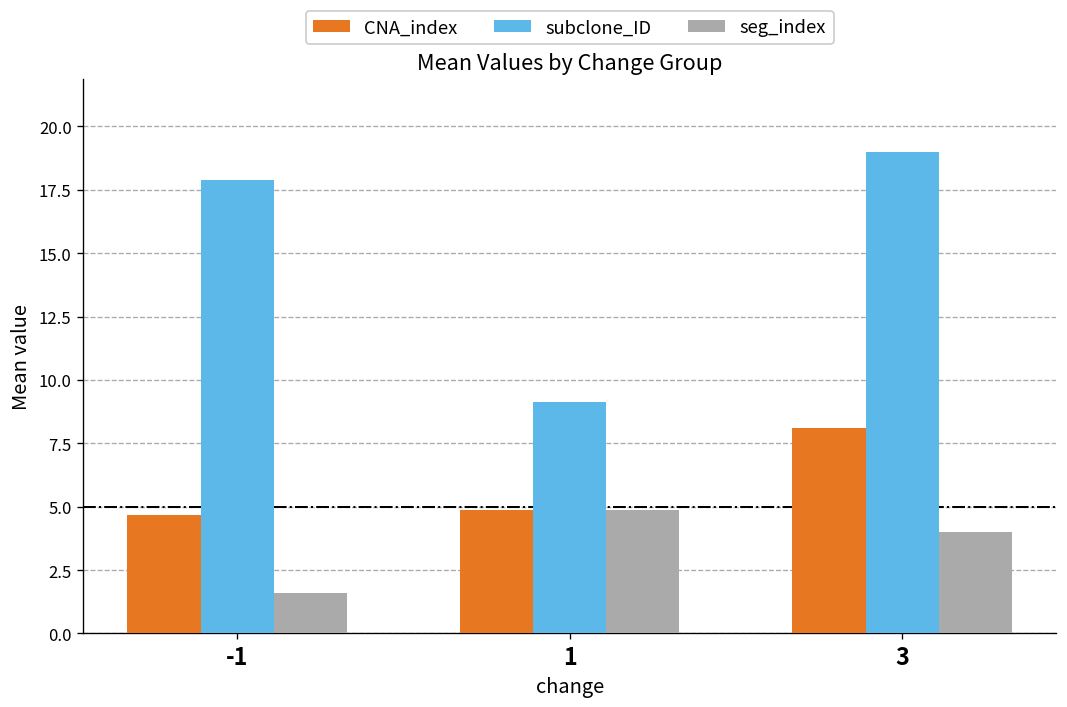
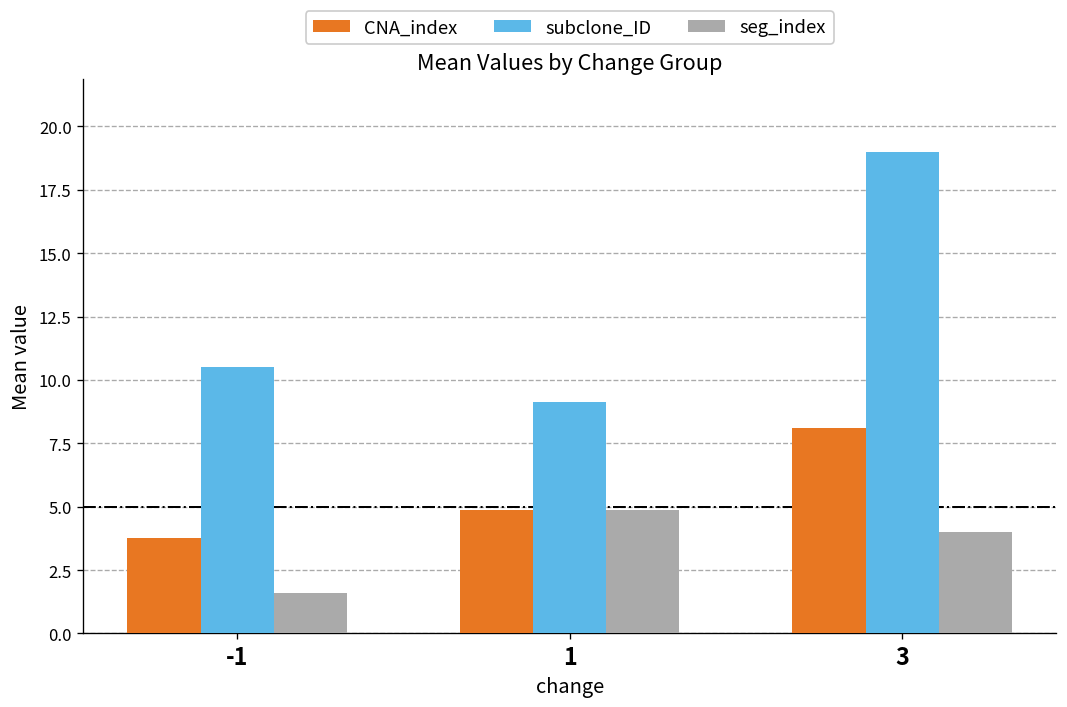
CNA_index, -1: 4.7 -> 3.8
subclone_ID, -1: 17.9 -> 10.5
